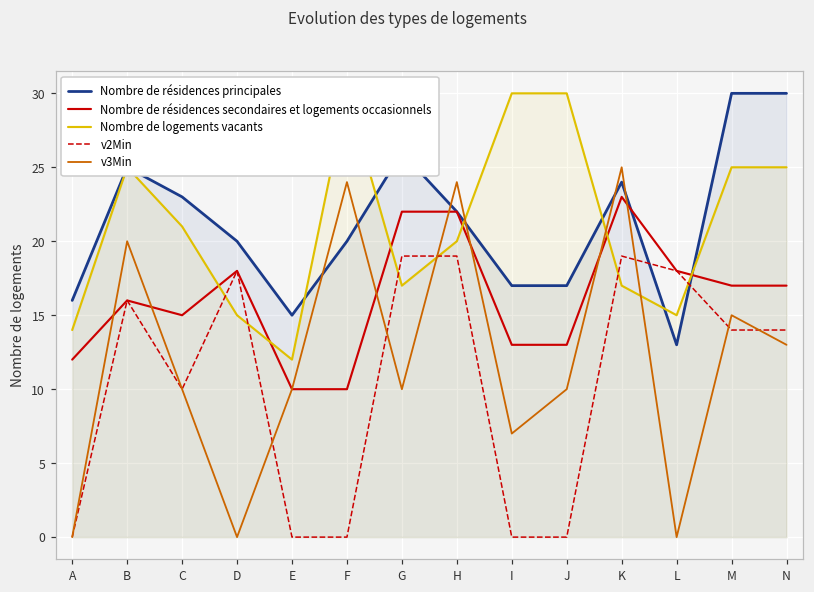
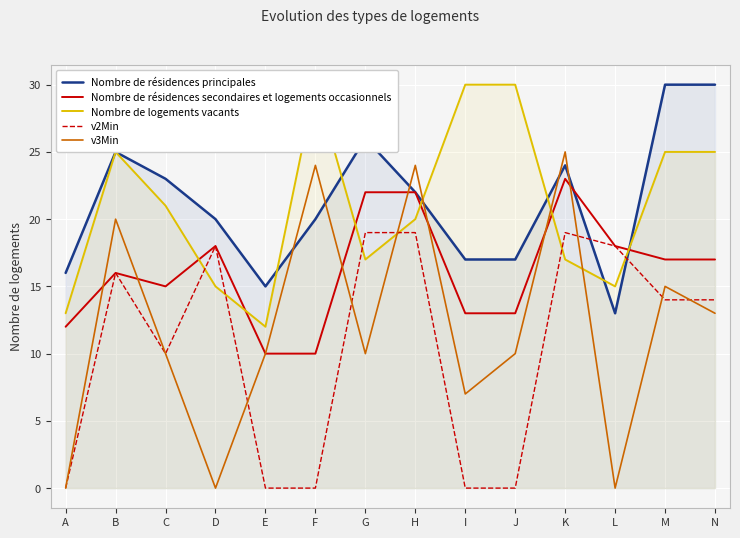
Nombre de logements vacants, A: 14 -> 13
